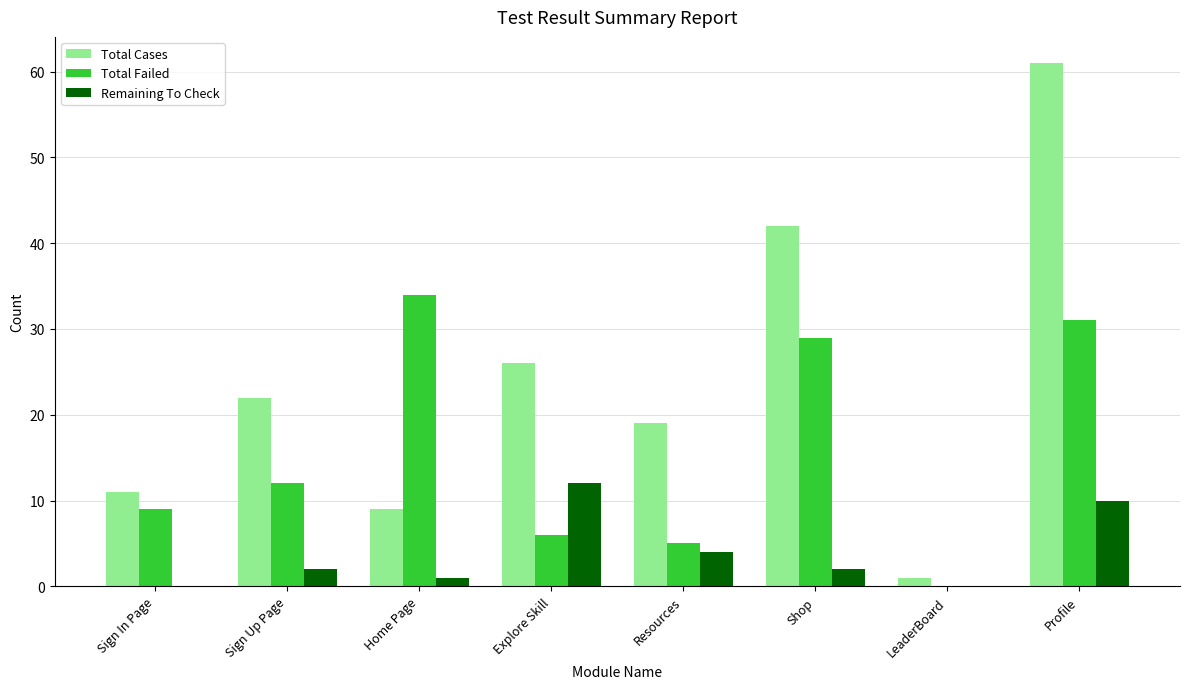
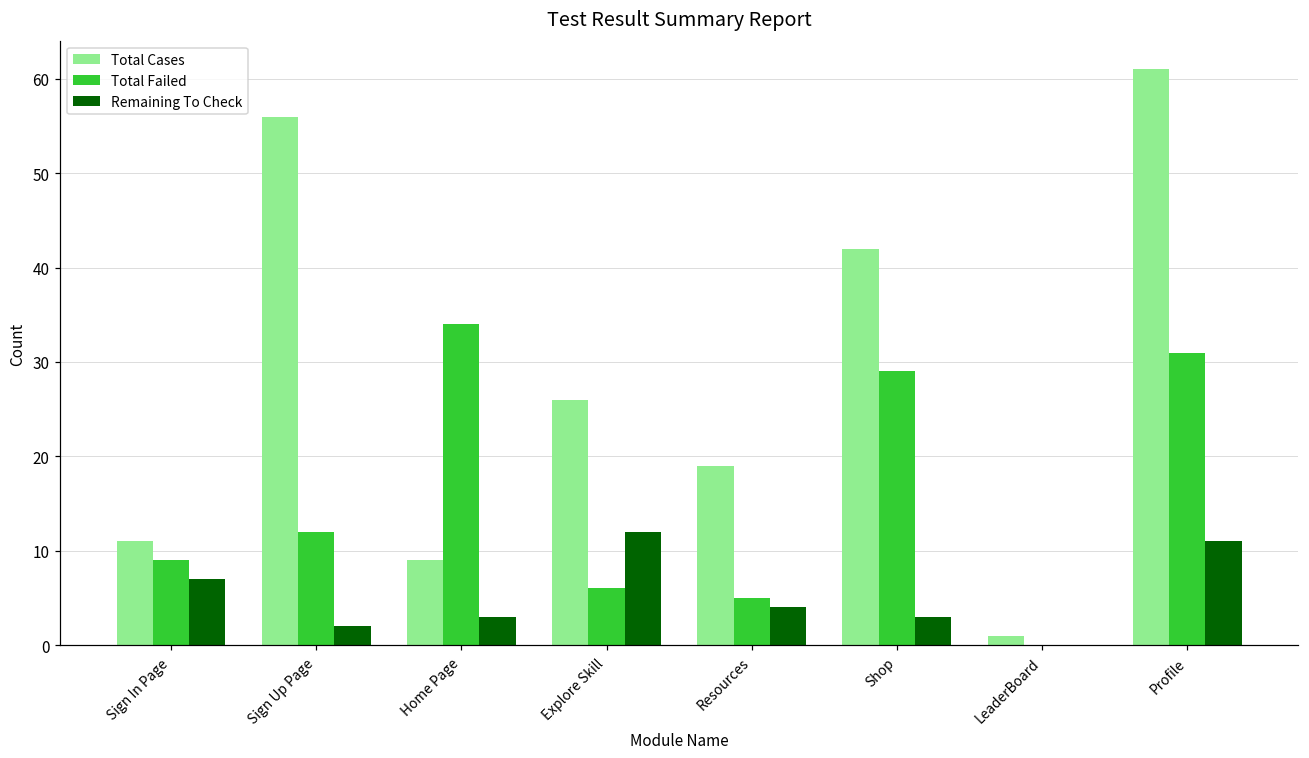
Remaining To Check, Sign In Page: 0 -> 7
Total Cases, Sign Up Page: 22 -> 56
Remaining To Check, Home Page: 1 -> 3
Remaining To Check, Shop: 2 -> 3
Remaining To Check, Profile: 10 -> 11
